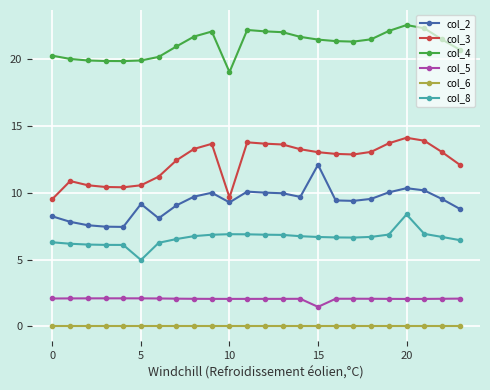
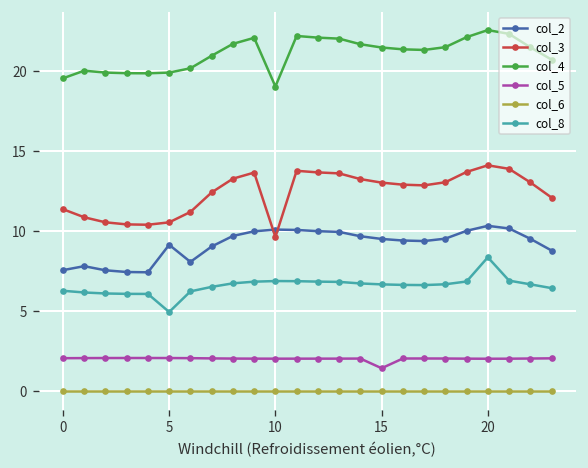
col_2, 0: 8.2 -> 7.6
col_3, 0: 9.5 -> 11.4
col_4, 0: 20.3 -> 19.6
col_2, 10: 9.3 -> 10.1
col_2, 15: 12.1 -> 9.5
